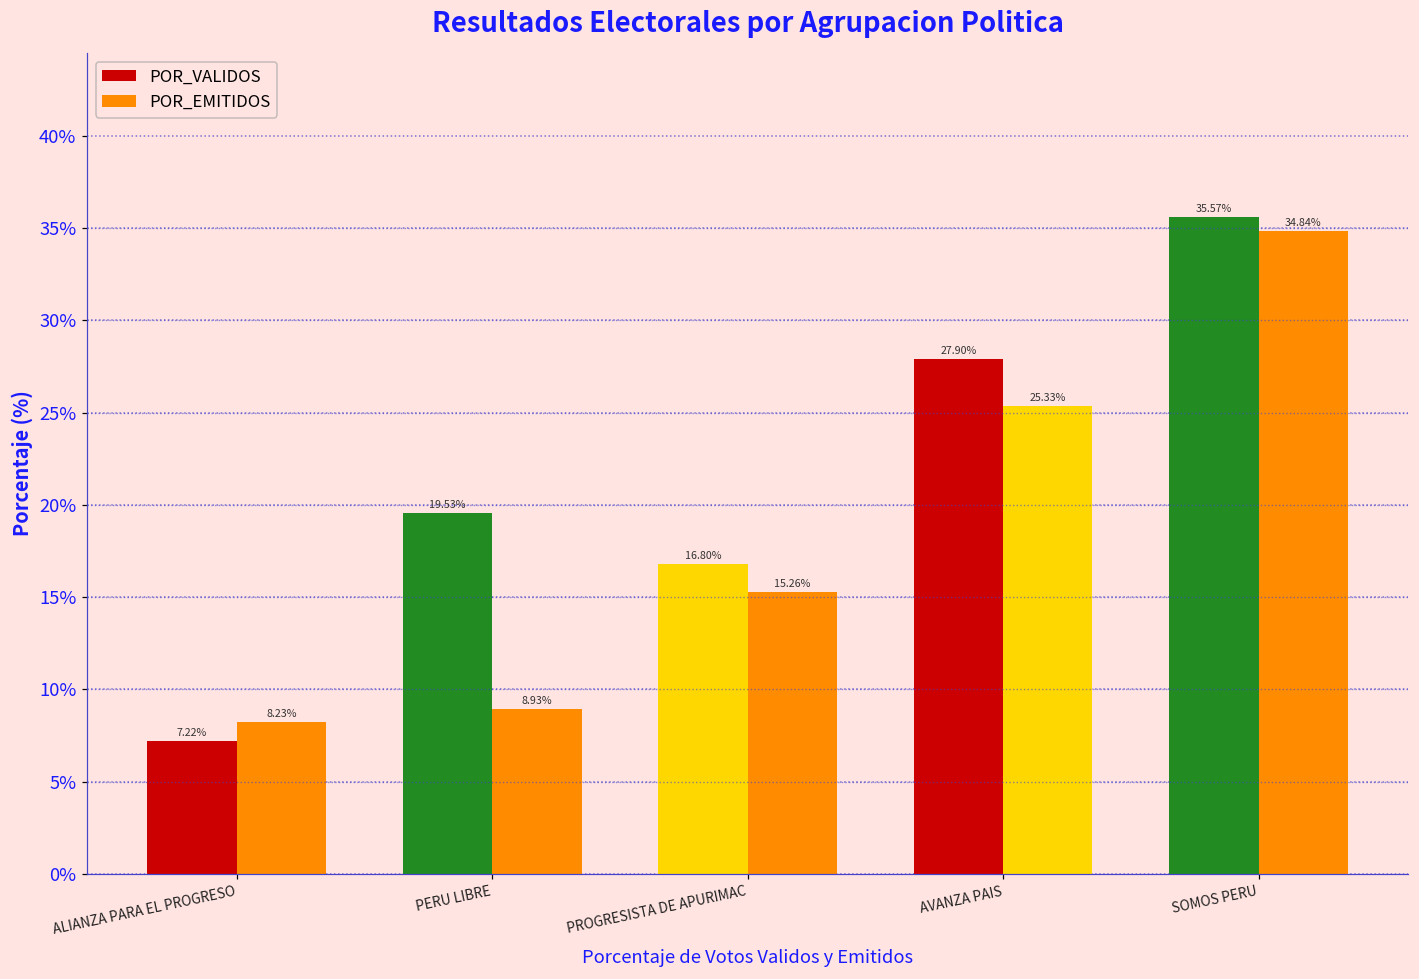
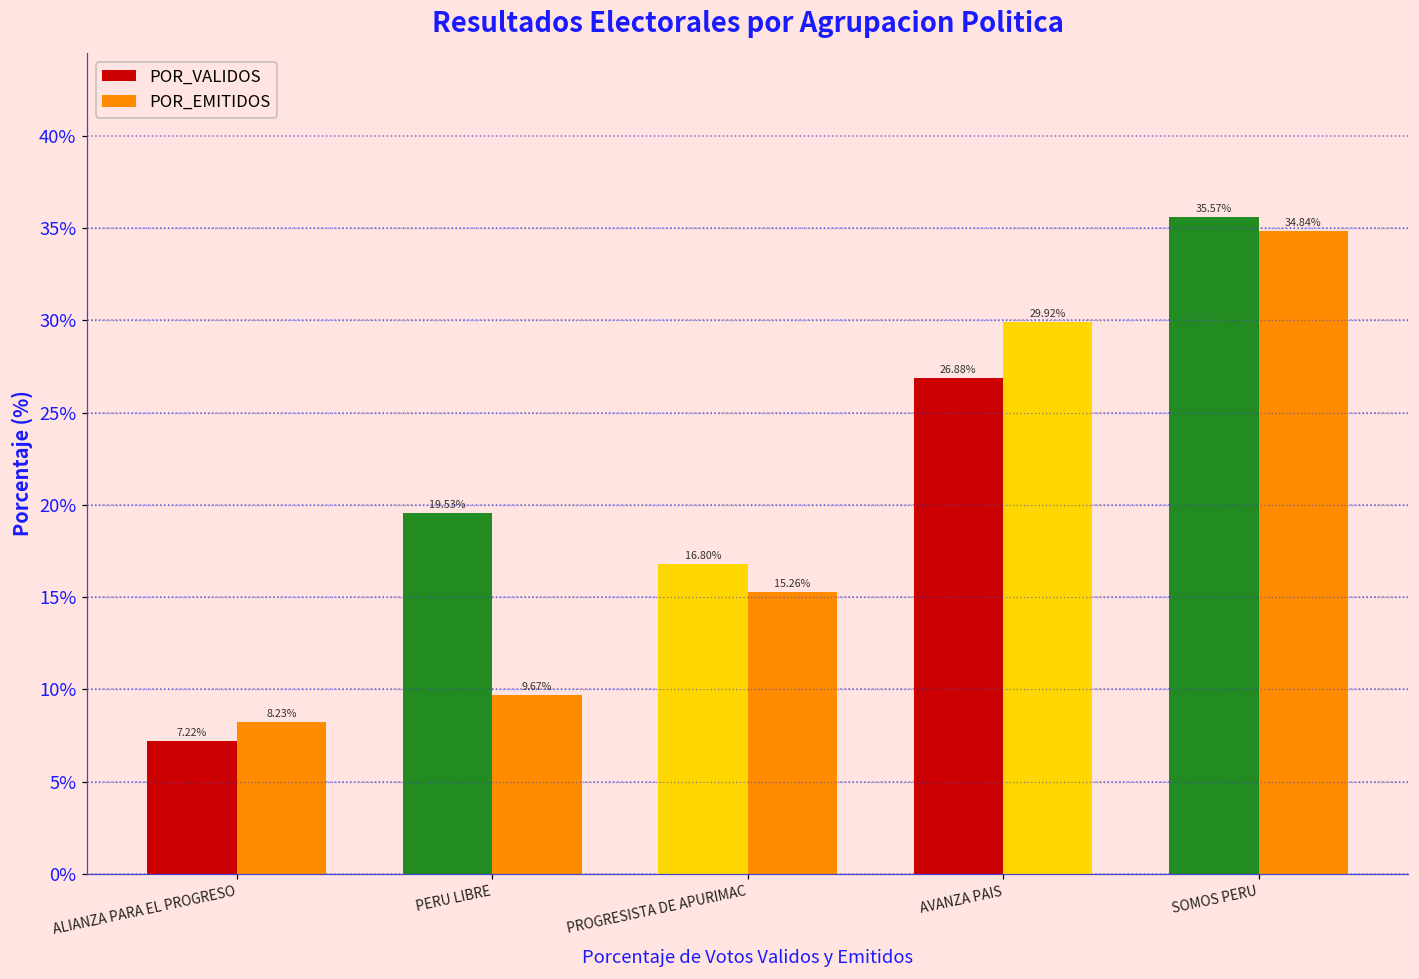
POR_EMITIDOS, PERU LIBRE: 8.93% -> 9.67%
POR_VALIDOS, AVANZA PAIS: 27.90% -> 26.88%
POR_EMITIDOS, AVANZA PAIS: 25.33% -> 29.92%
